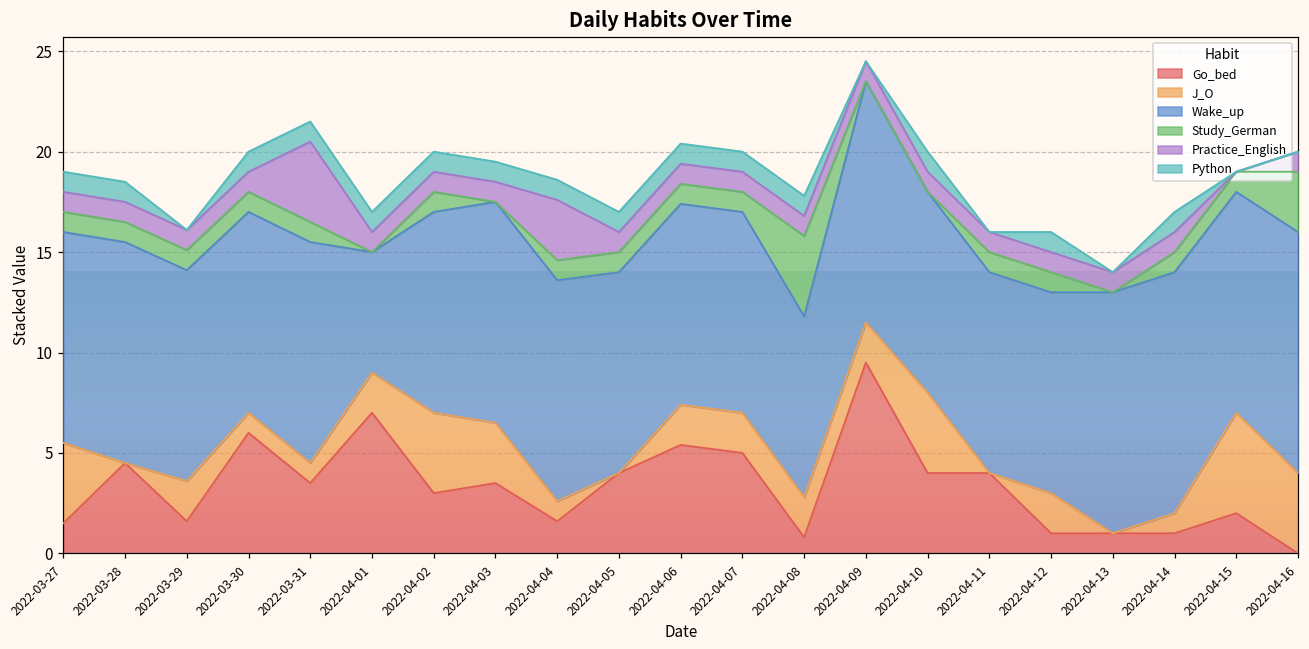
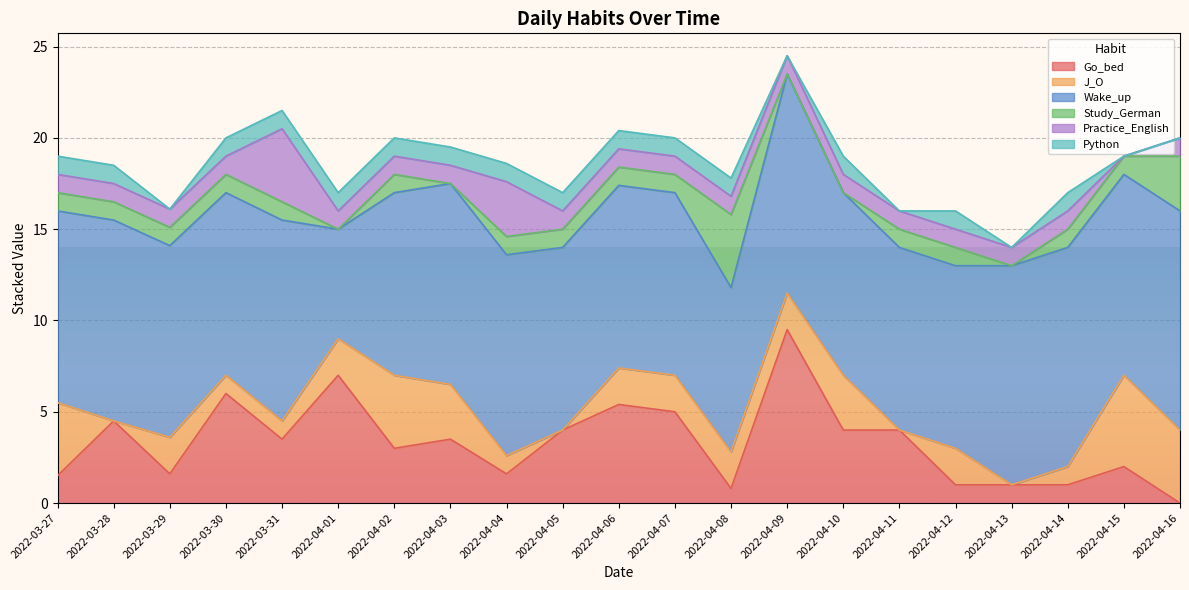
J_O, 2022-04-10: 4 -> 3
